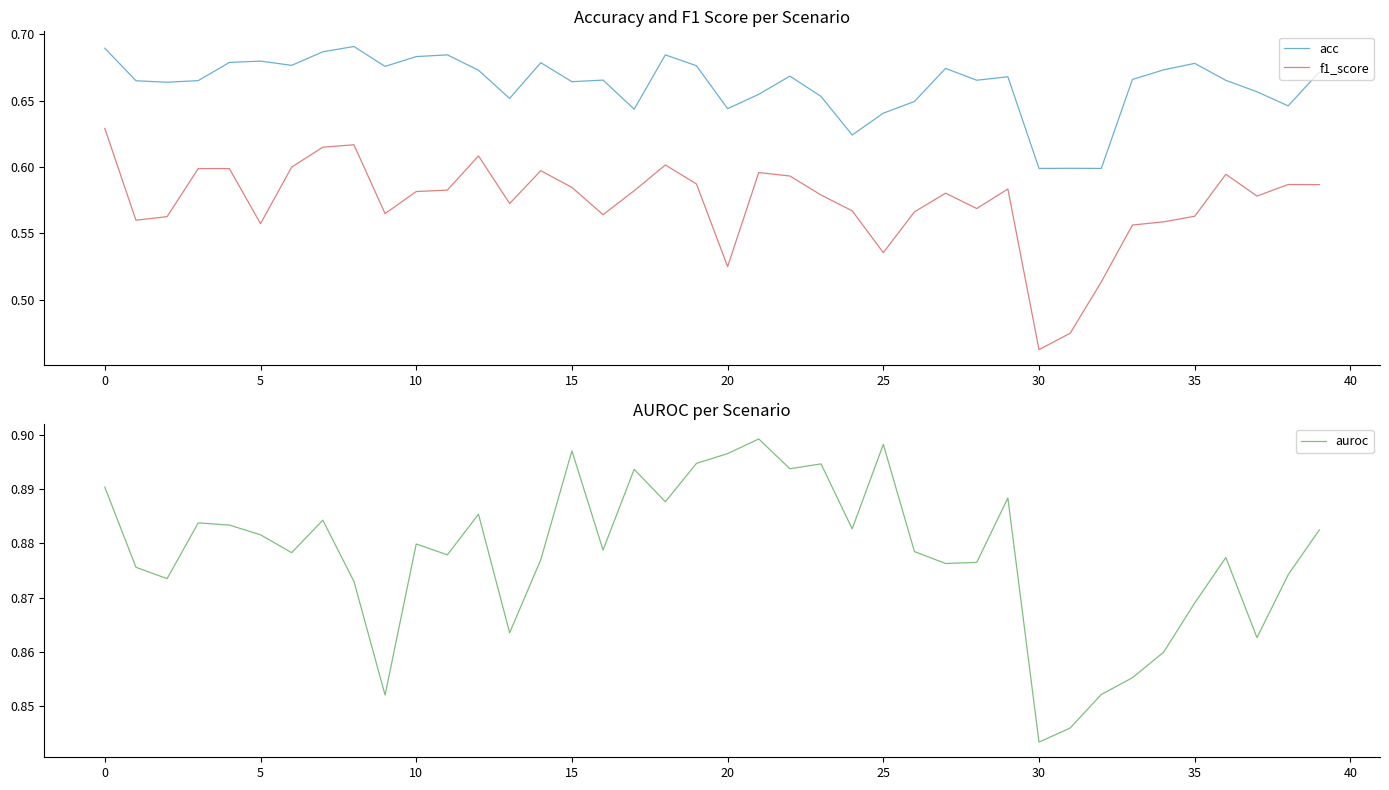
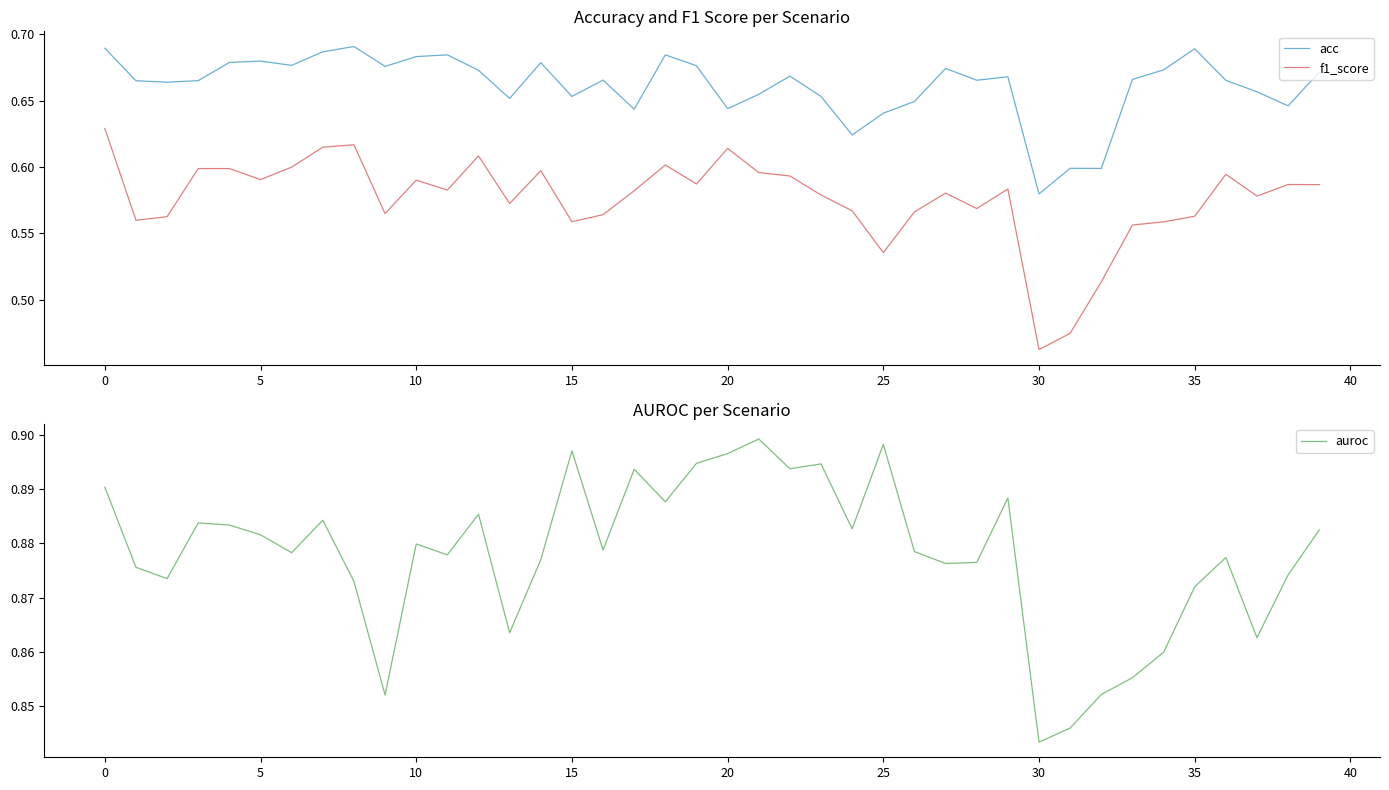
Accuracy and F1 Score per Scenario, f1_score, 5: 0.557 -> 0.591
Accuracy and F1 Score per Scenario, f1_score, 10: 0.582 -> 0.590
Accuracy and F1 Score per Scenario, acc, 15: 0.664 -> 0.653
Accuracy and F1 Score per Scenario, f1_score, 15: 0.585 -> 0.559
Accuracy and F1 Score per Scenario, f1_score, 20: 0.525 -> 0.614
Accuracy and F1 Score per Scenario, acc, 30: 0.599 -> 0.580
Accuracy and F1 Score per Scenario, acc, 35: 0.678 -> 0.689
AUROC per Scenario, 35: 0.869 -> 0.872
